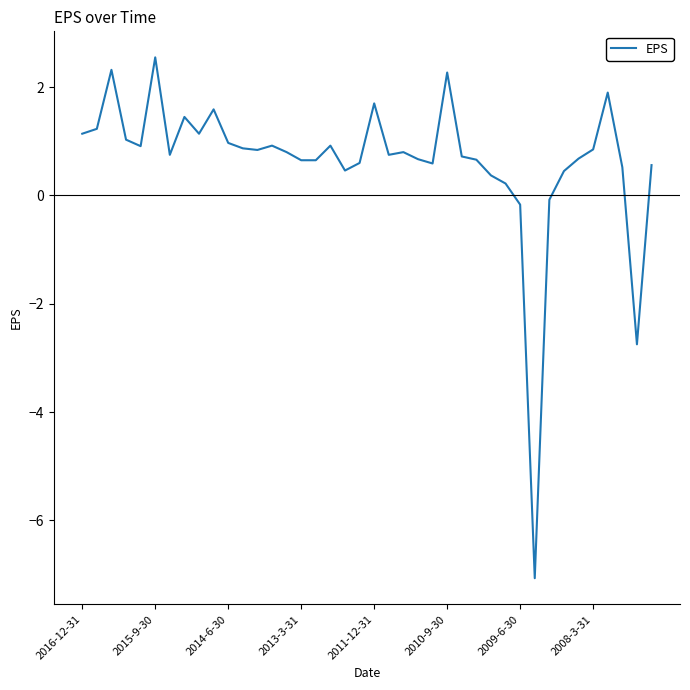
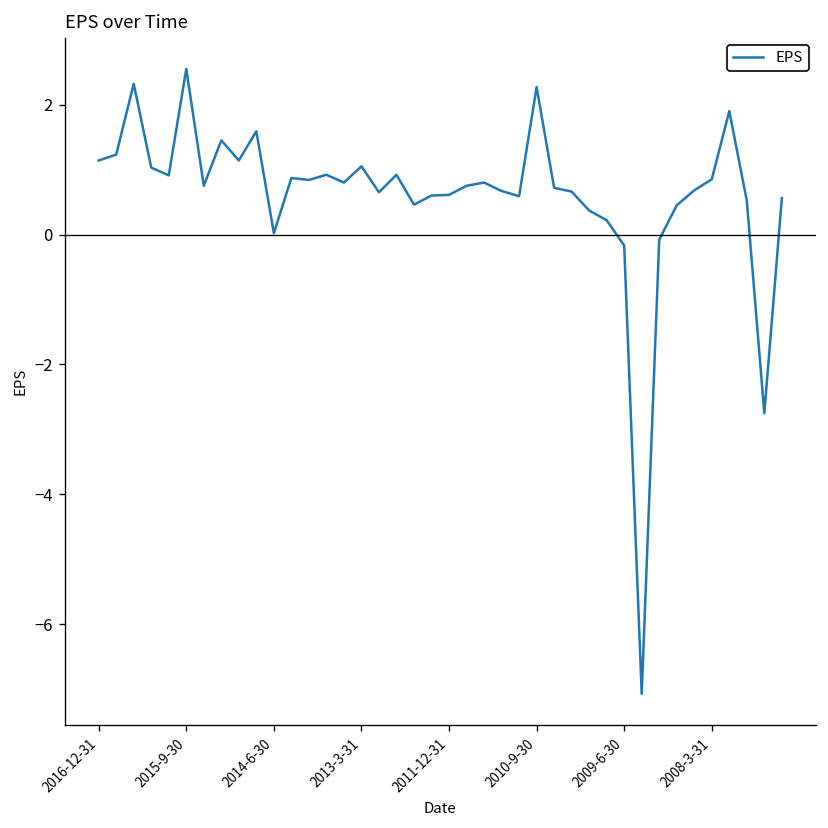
2014-6-30: 1.0 -> 0.0
2013-3-31: 0.7 -> 1.1
2011-12-31: 1.7 -> 0.6
